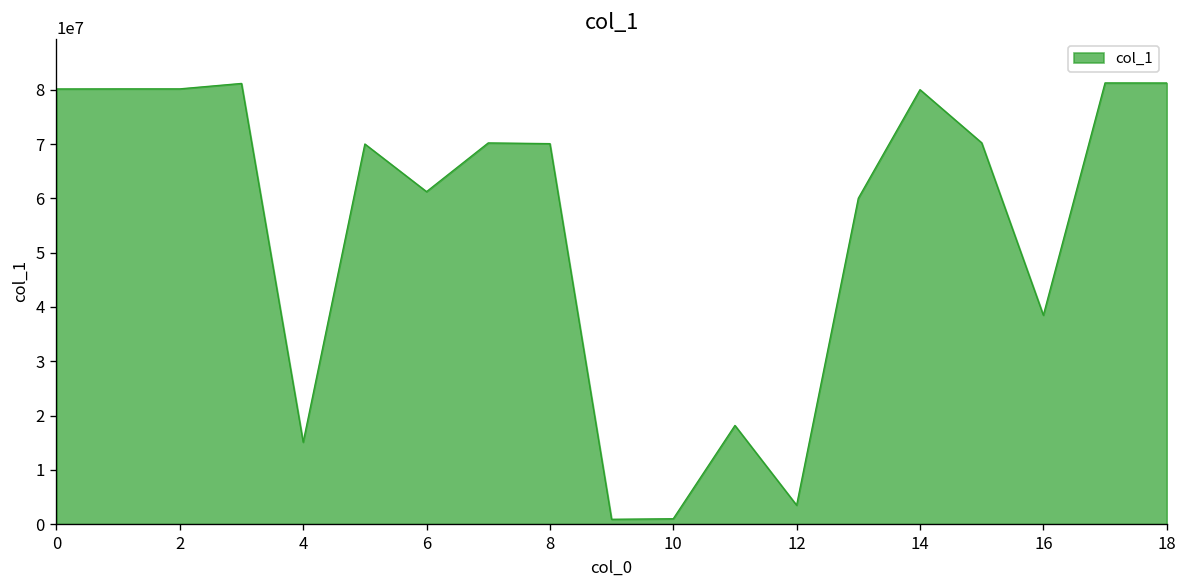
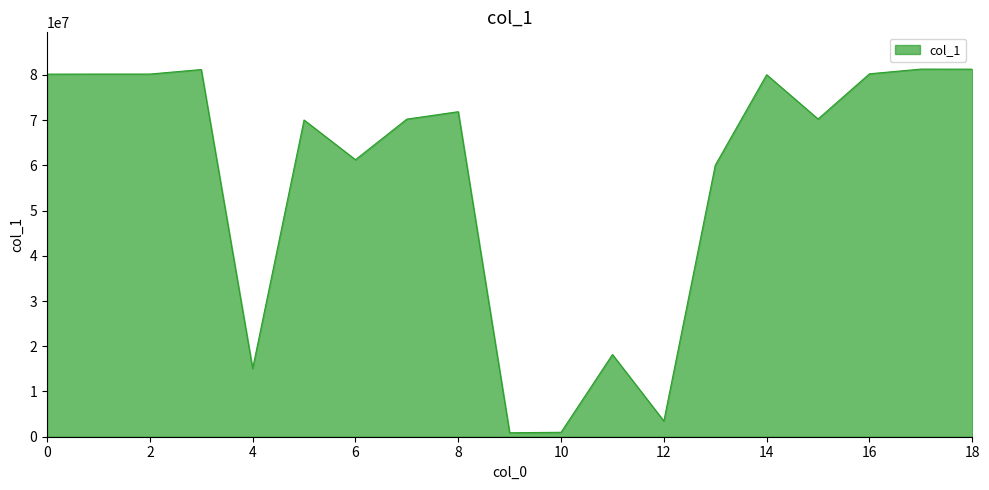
8: 70000000 -> 72000000
16: 38000000 -> 80000000
